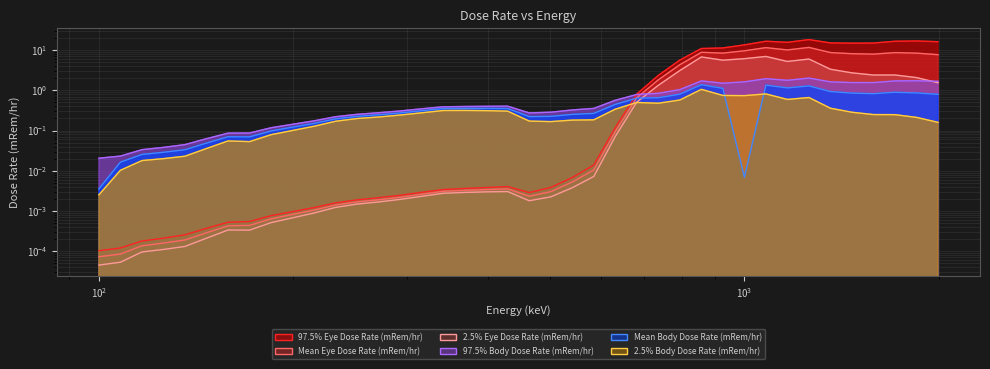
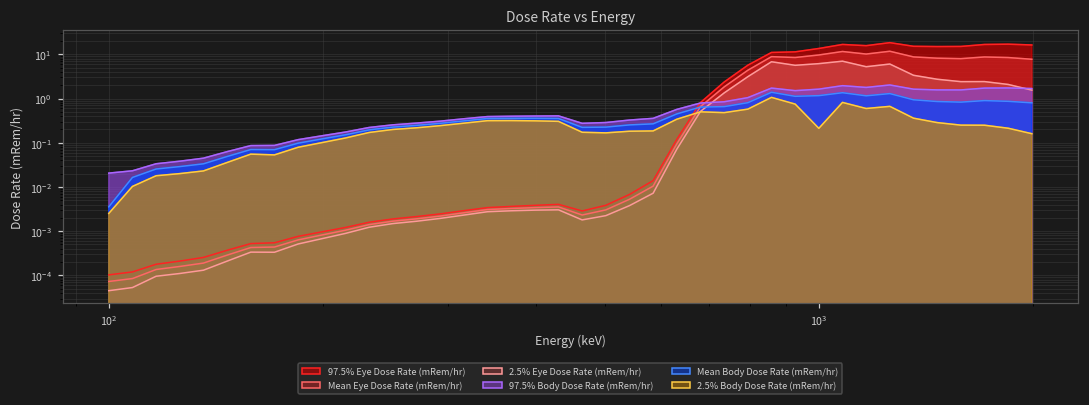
Mean Body Dose Rate (mRem/hr), 10^3: 0.007 -> 1.2
2.5% Body Dose Rate (mRem/hr), 10^3: 0.7 -> 0.2
